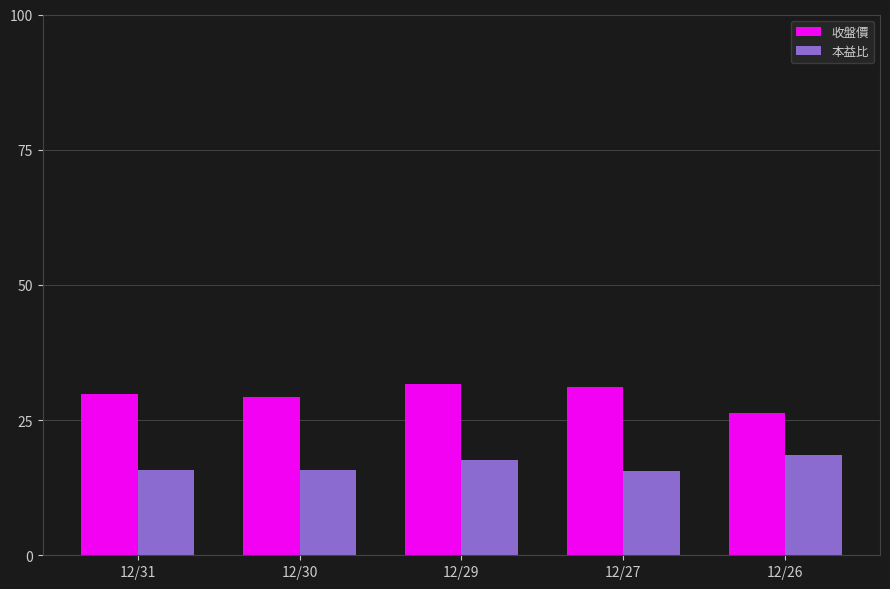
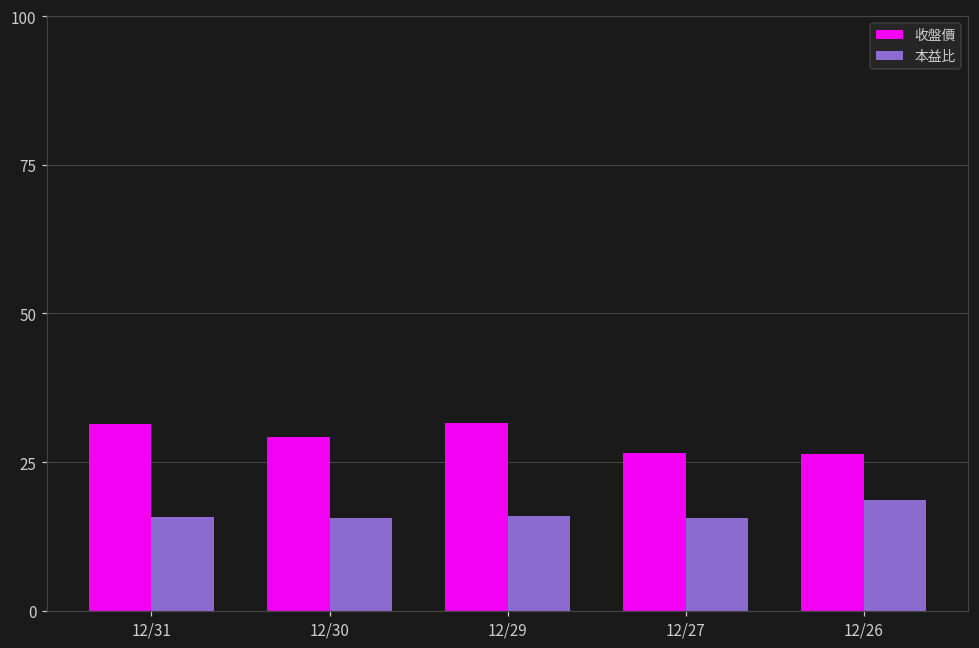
收盤價, 12/31: 30 -> 31
本益比, 12/29: 18 -> 16
收盤價, 12/27: 31 -> 27
